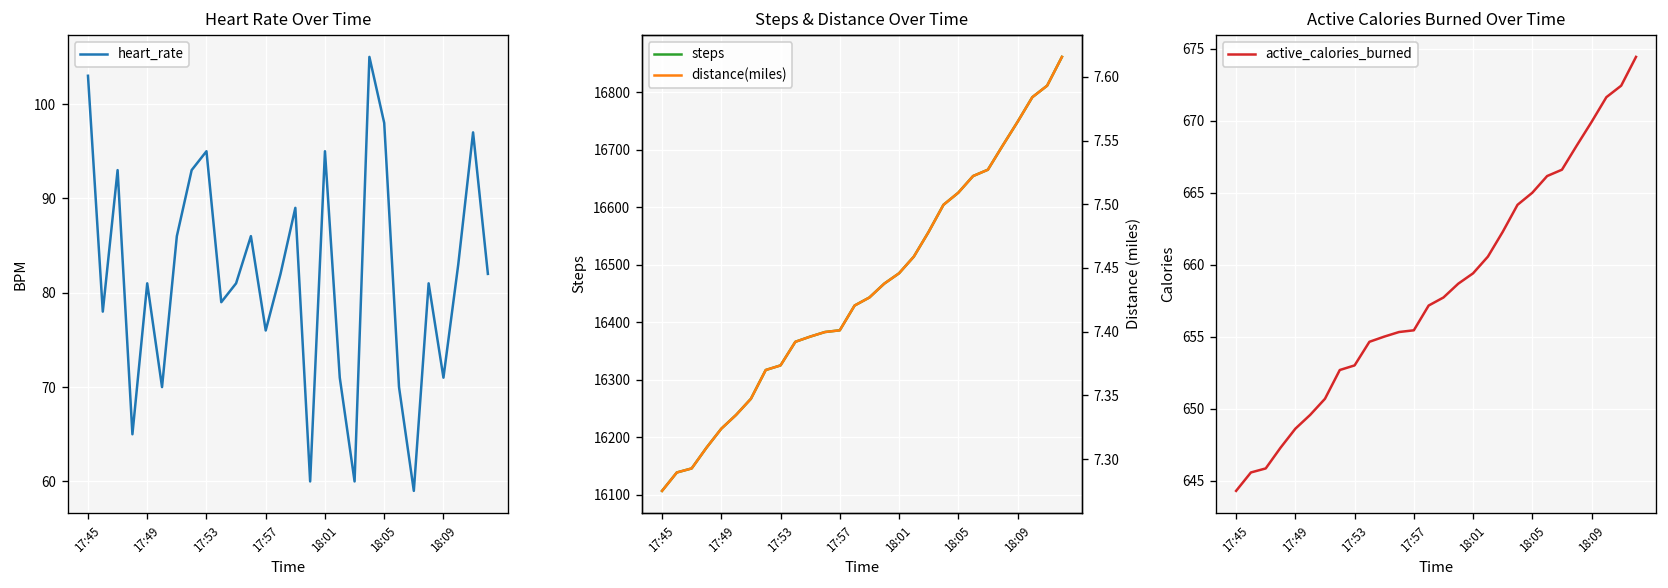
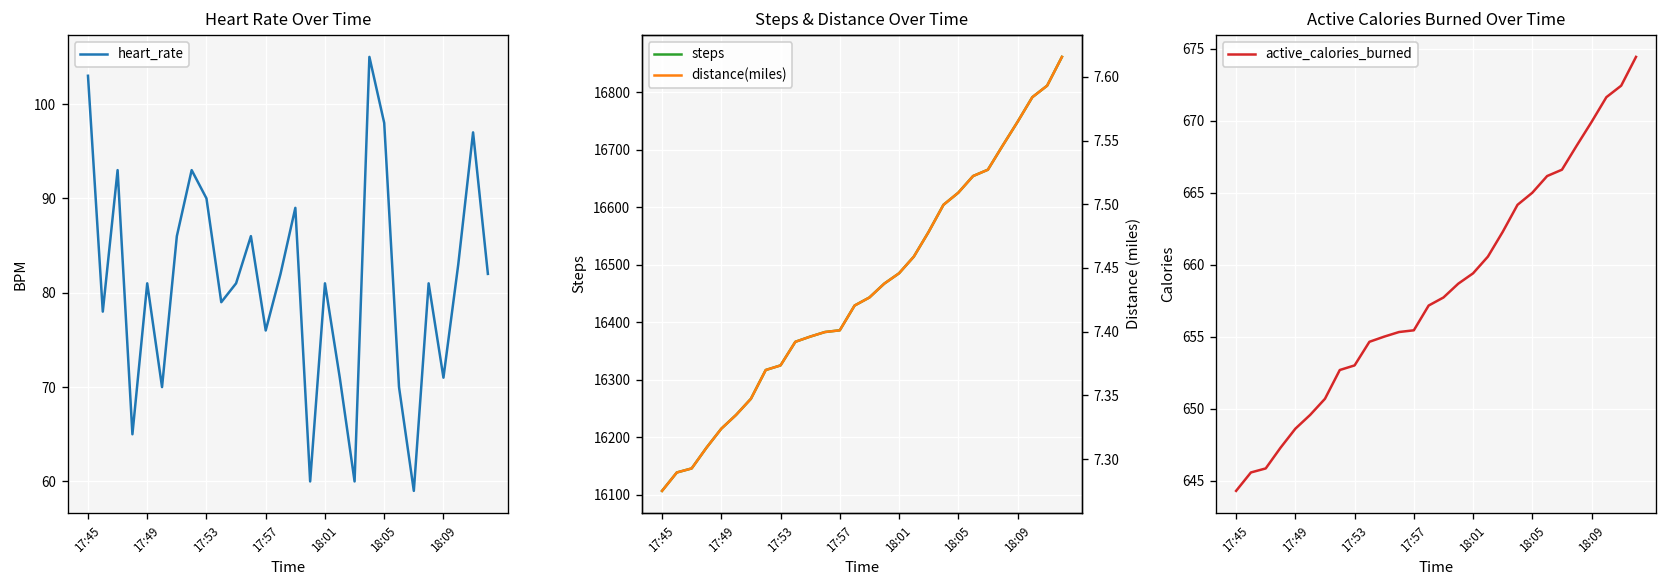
Heart Rate Over Time, 17:53: 95 -> 90
Heart Rate Over Time, 18:01: 95 -> 81
